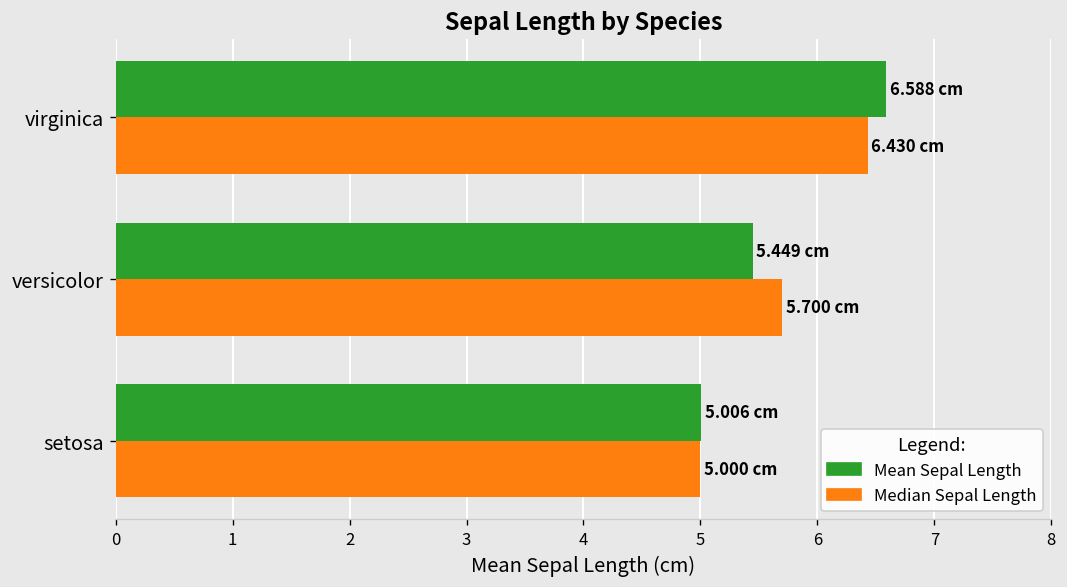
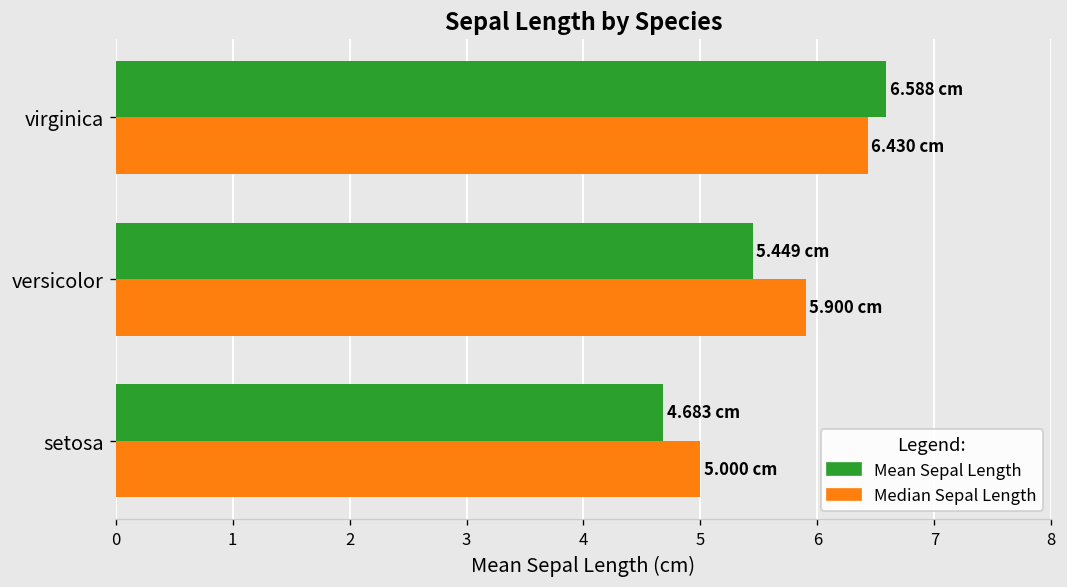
Median Sepal Length, versicolor: 5.700 -> 5.900
Mean Sepal Length, setosa: 5.006 -> 4.683
